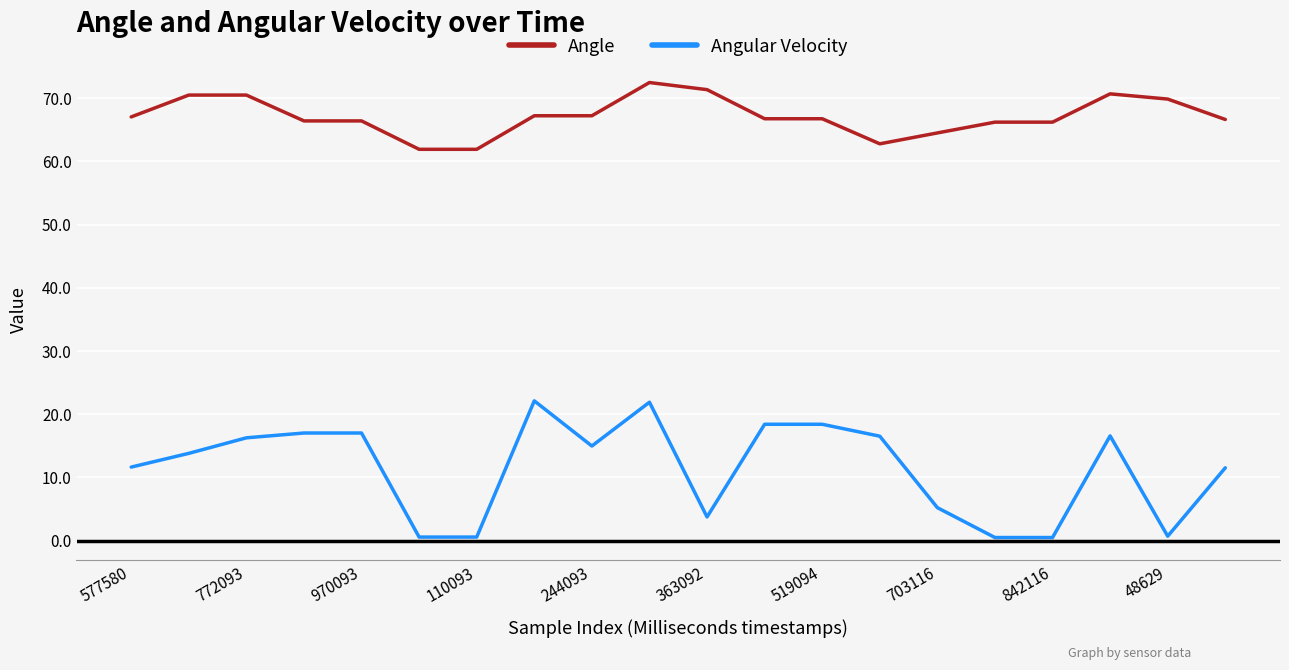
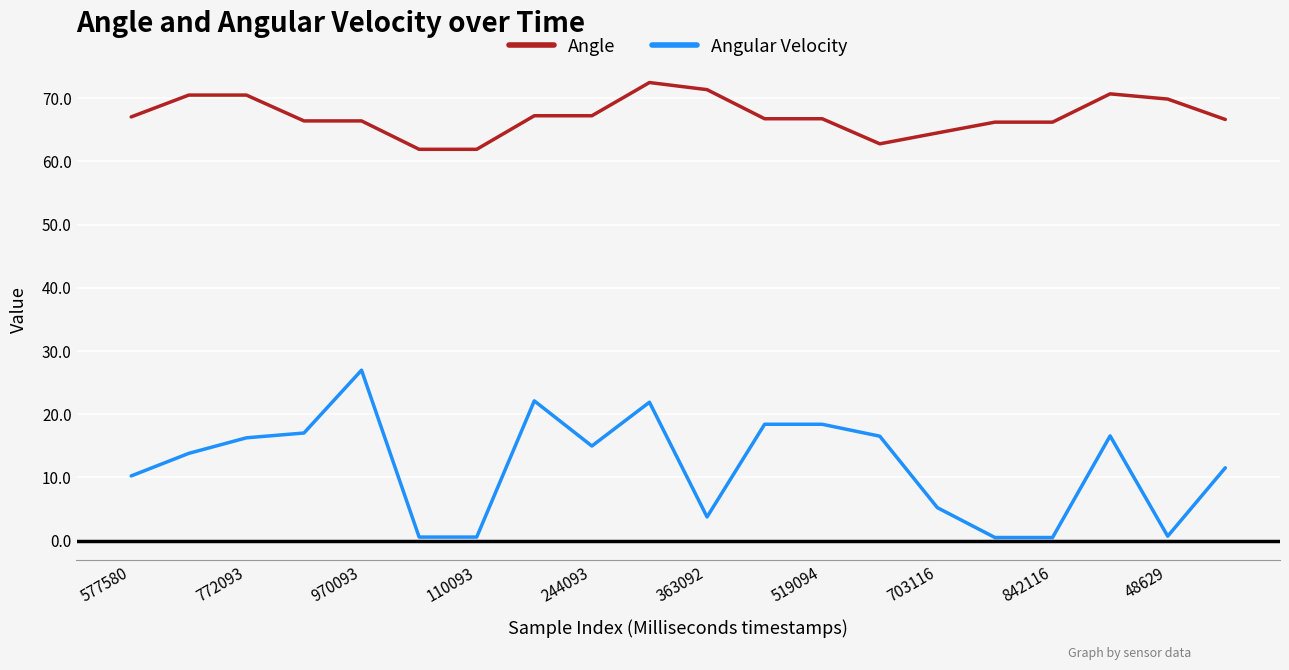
Angular Velocity, 577580: 12 -> 10
Angular Velocity, 970093: 17 -> 27
